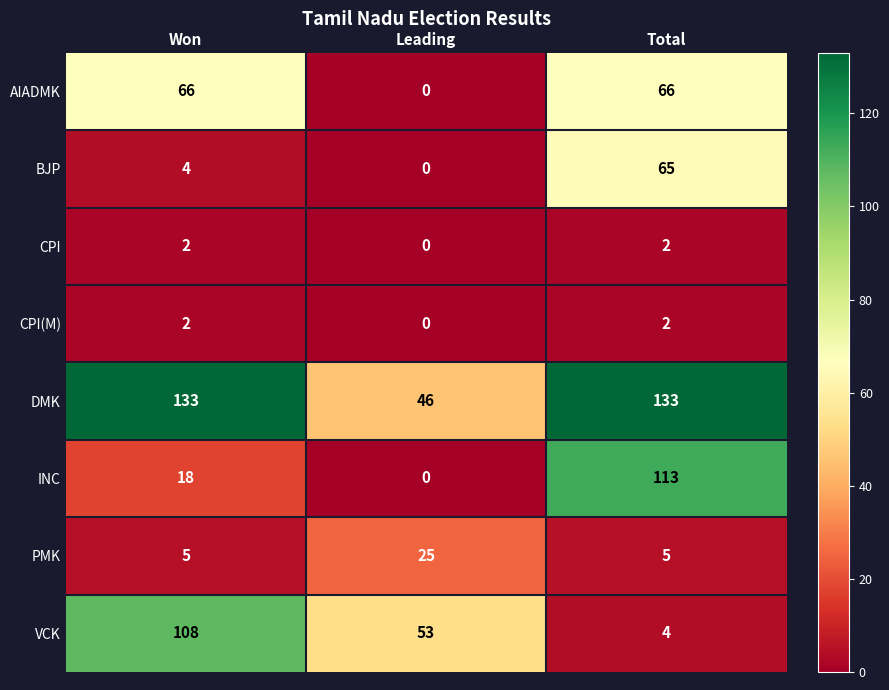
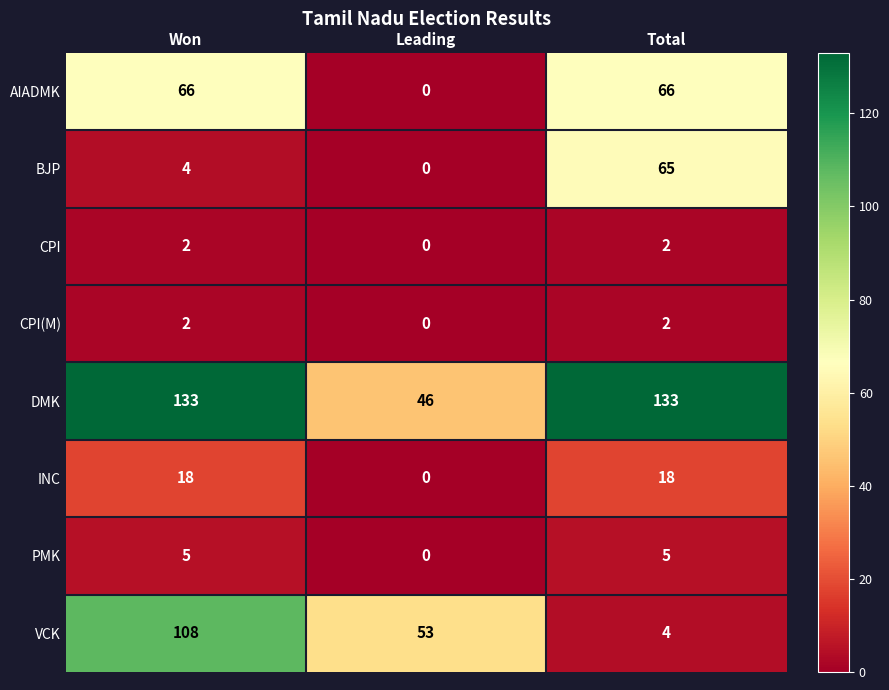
INC, Total: 113 -> 18
PMK, Leading: 25 -> 0
